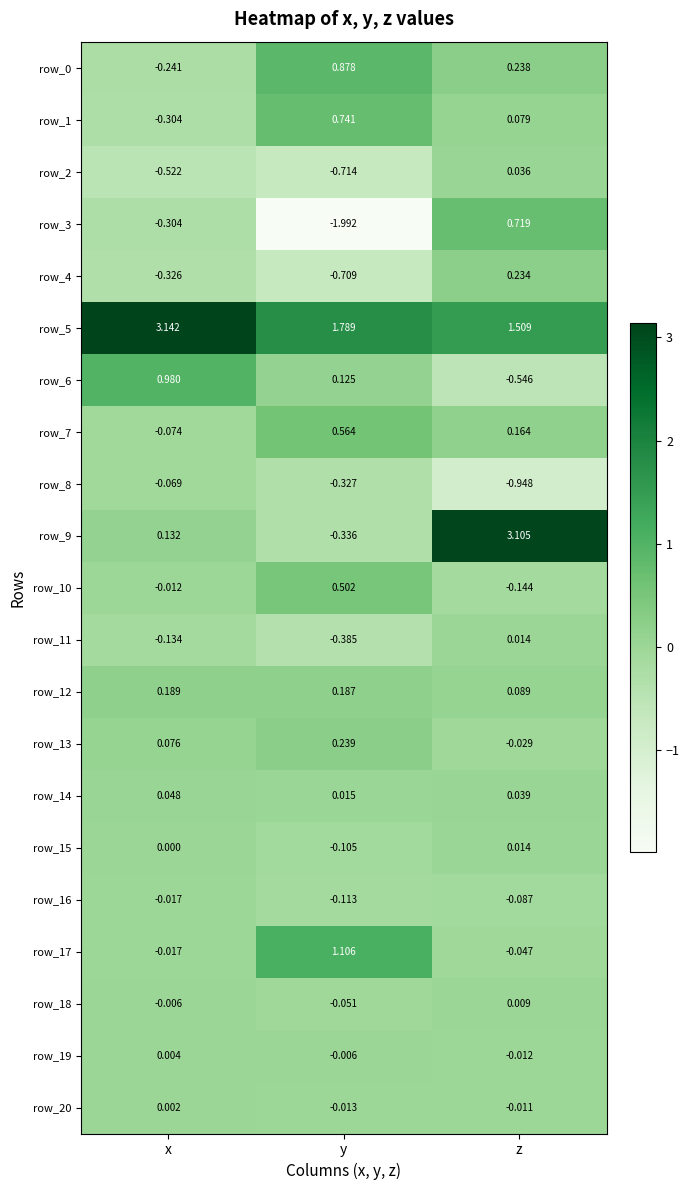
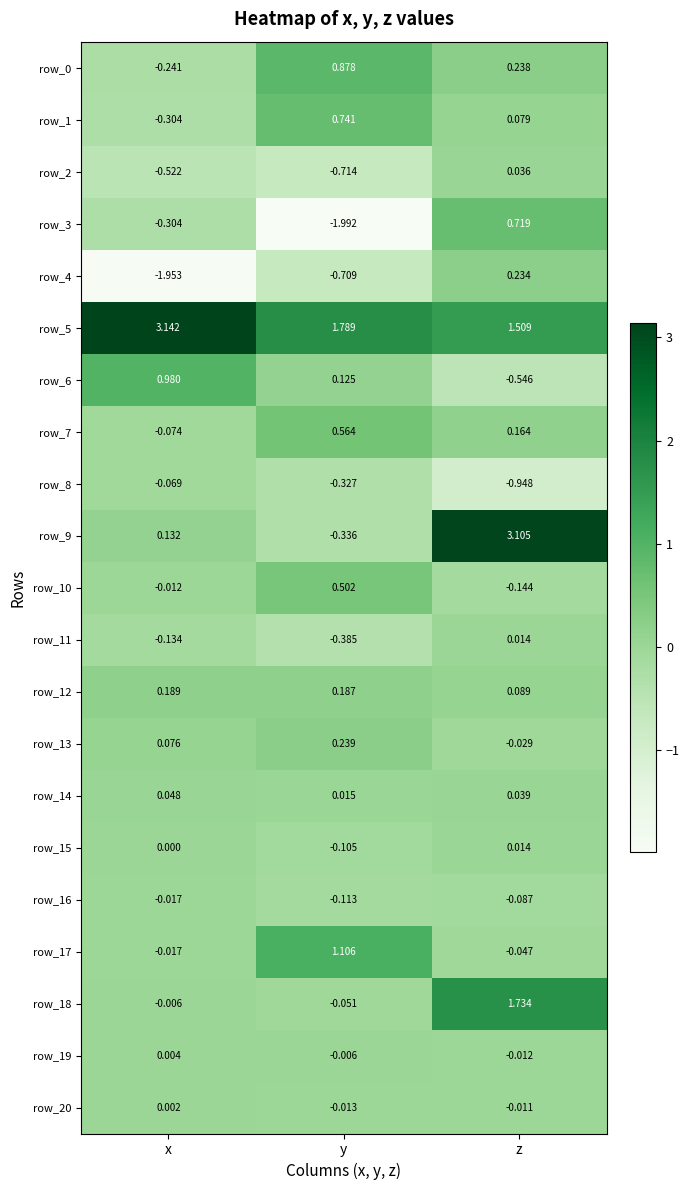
row_4, x: -0.326 -> -1.953
row_18, z: 0.009 -> 1.734
